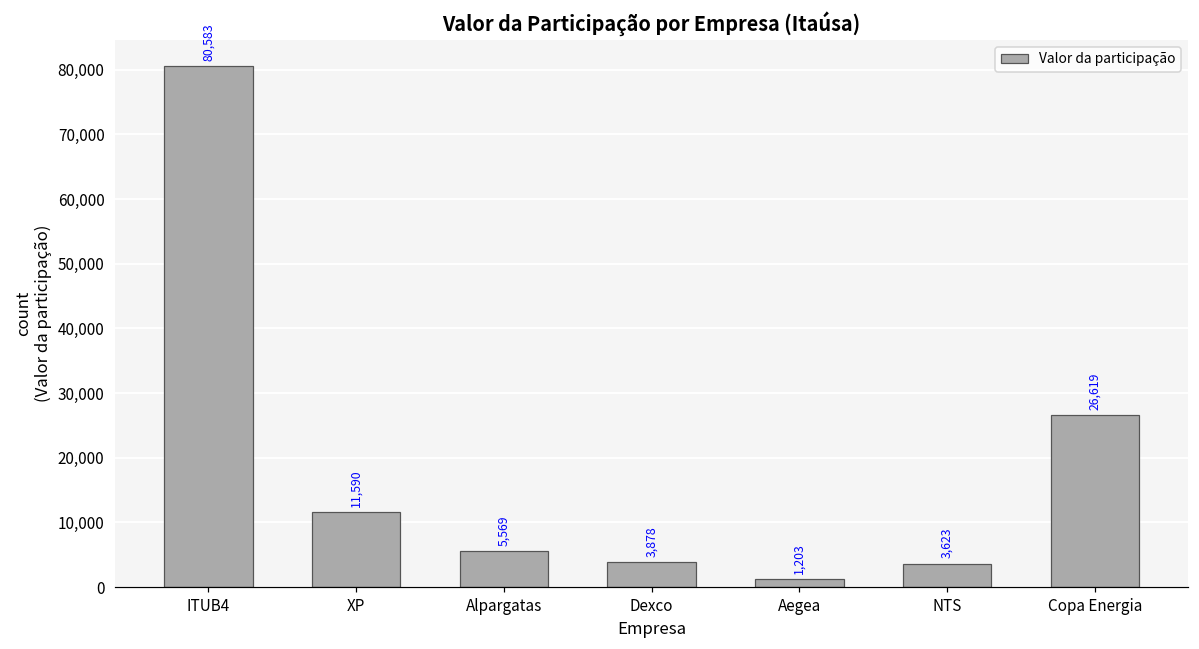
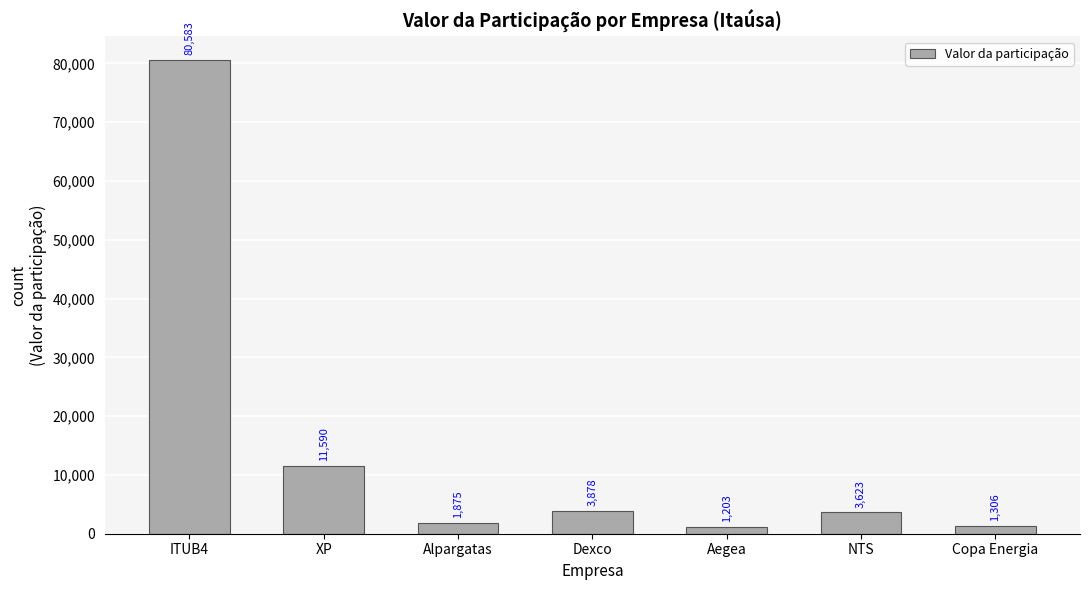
Alpargatas: 5,569 -> 1,875
Copa Energia: 26,619 -> 1,306
